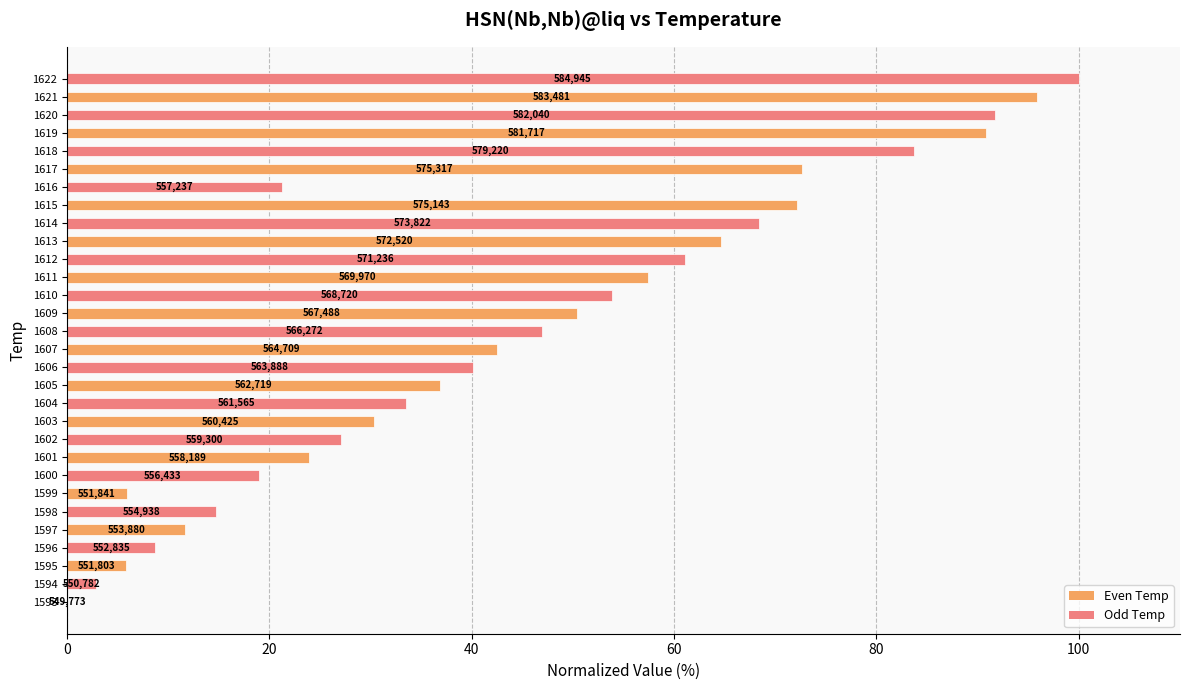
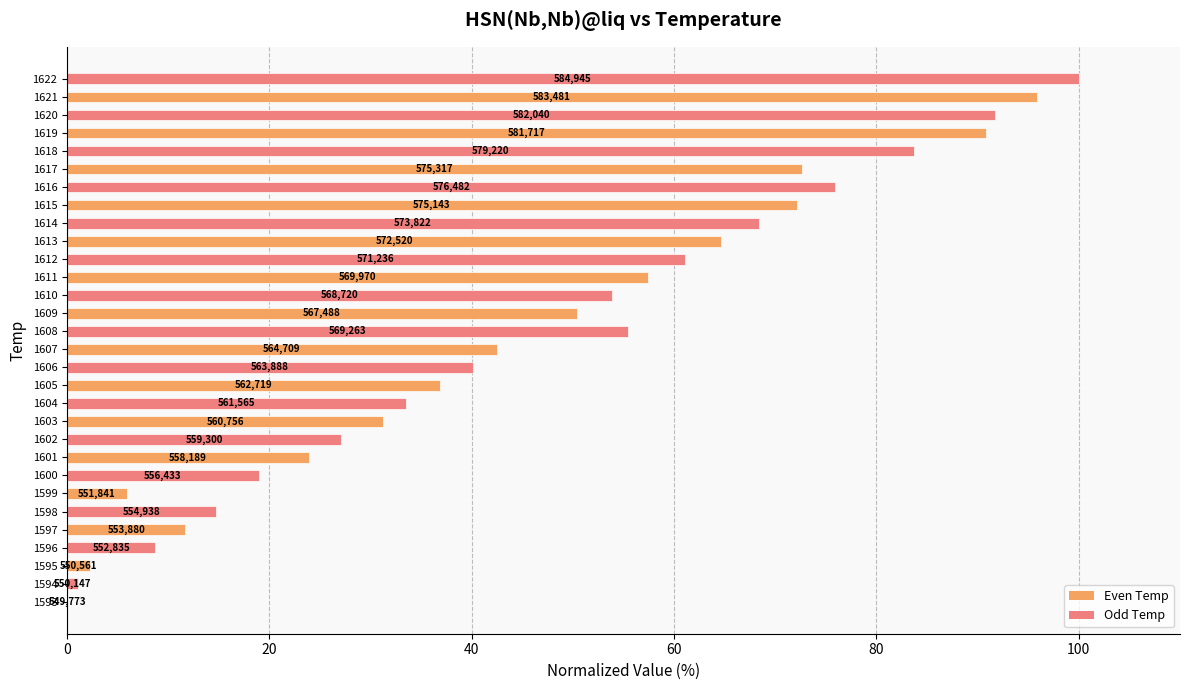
1616: 557,237 -> 576,482
1608: 566,272 -> 569,263
1603: 560,425 -> 560,756
1595: 551,803 -> 550,561
1594: 550,782 -> 550,147
